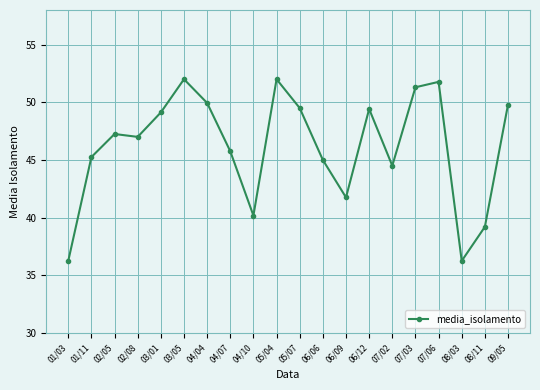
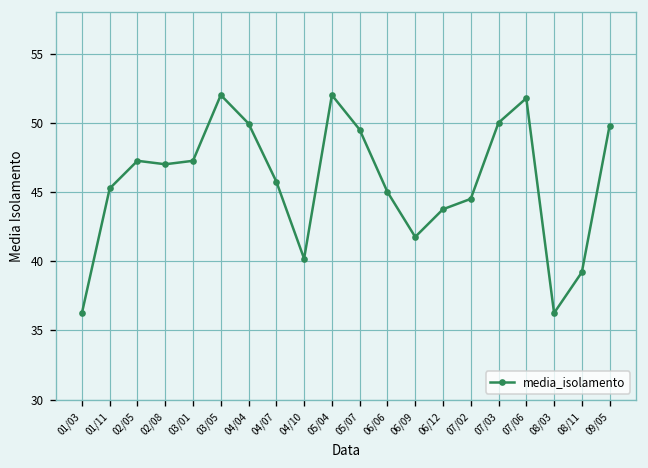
03/01: 49.1 -> 47.3
06/12: 49.4 -> 43.8
07/03: 51.3 -> 50.0
